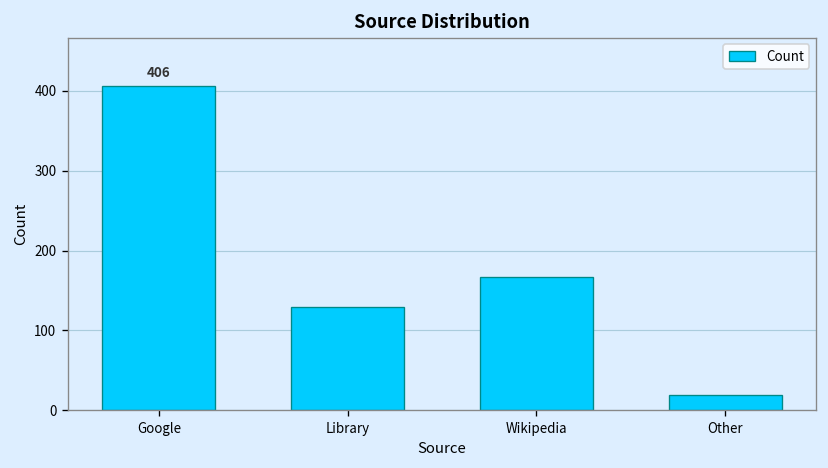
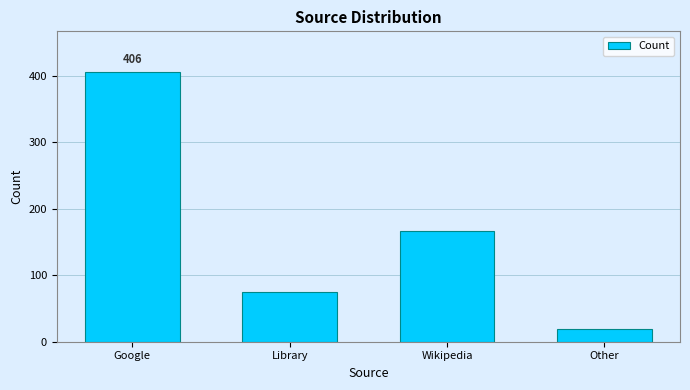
Library: 130 -> 80
